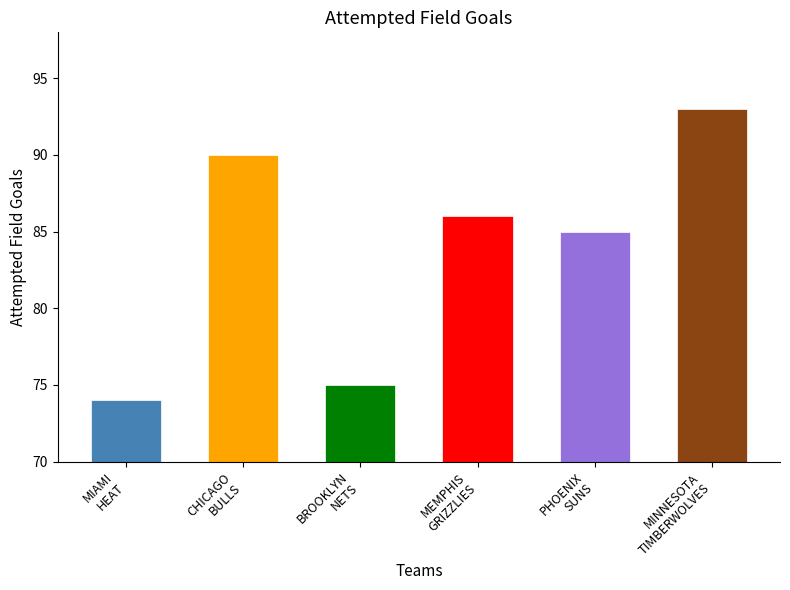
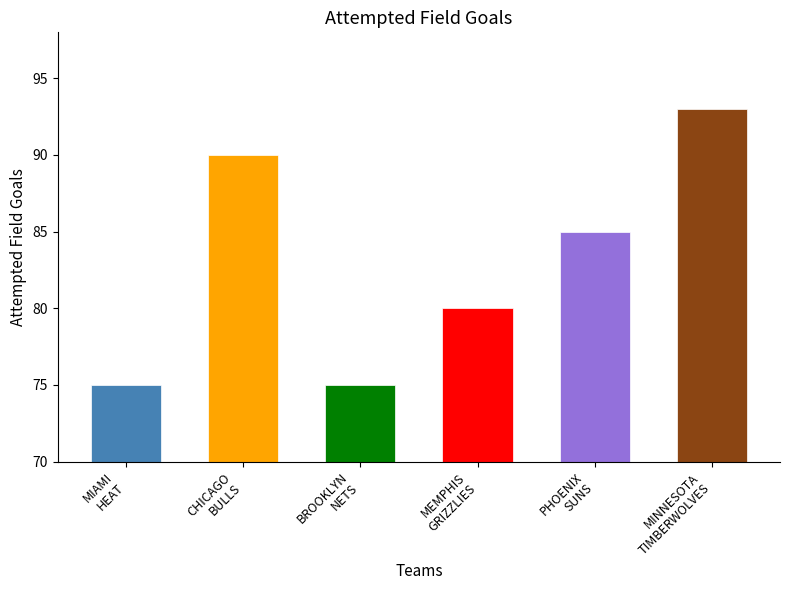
MIAMI HEAT: 74 -> 75
MEMPHIS GRIZZLIES: 86 -> 80
